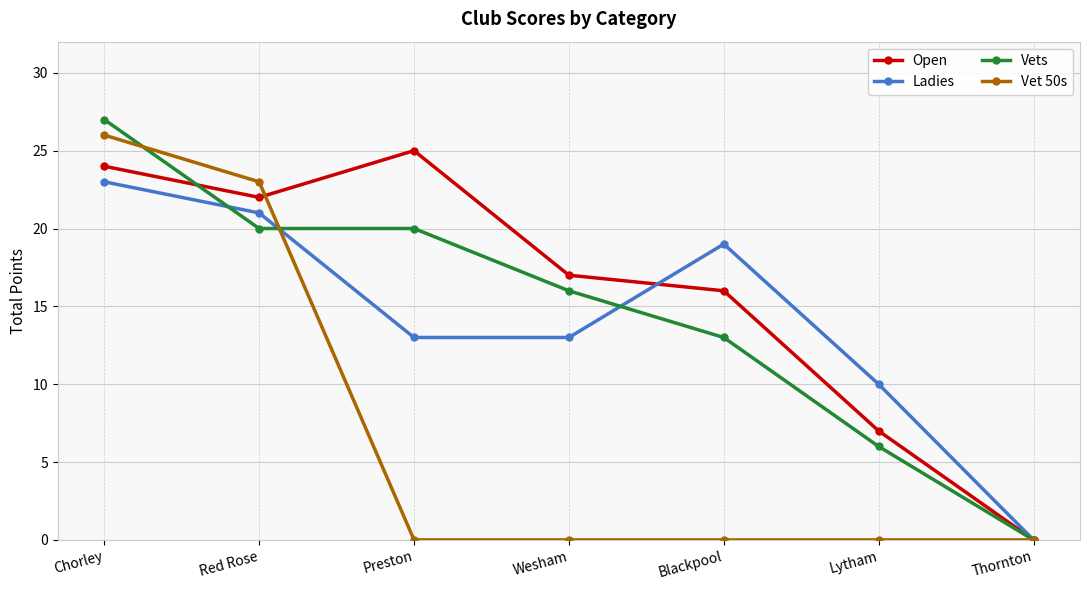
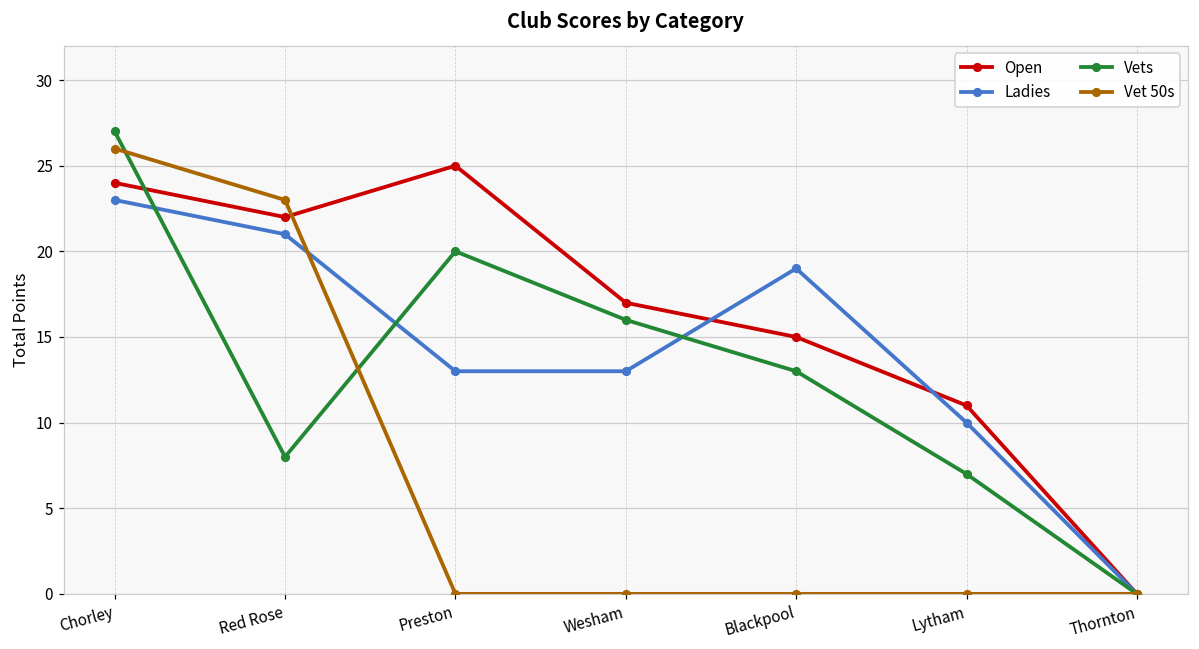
Vets, Red Rose: 20 -> 8
Open, Blackpool: 16 -> 15
Open, Lytham: 7 -> 11
Vets, Lytham: 6 -> 7
